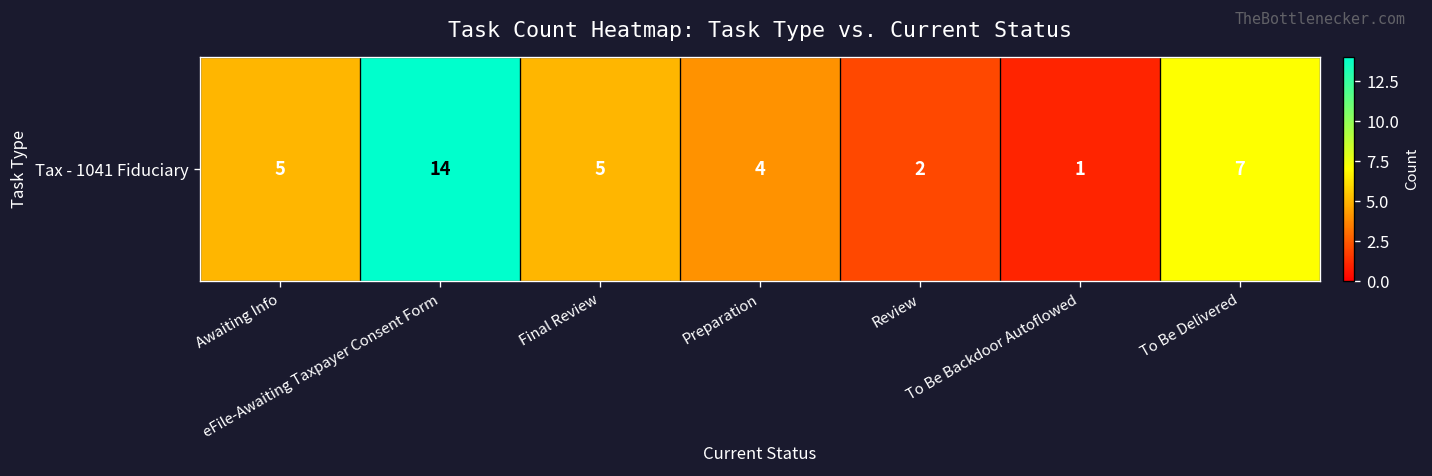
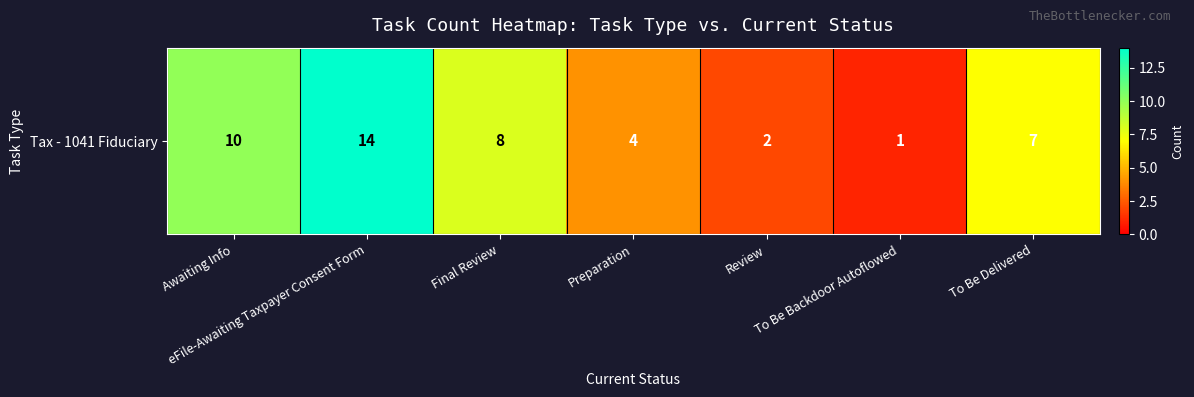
Tax - 1041 Fiduciary, Awaiting Info: 5 -> 10
Tax - 1041 Fiduciary, Final Review: 5 -> 8
